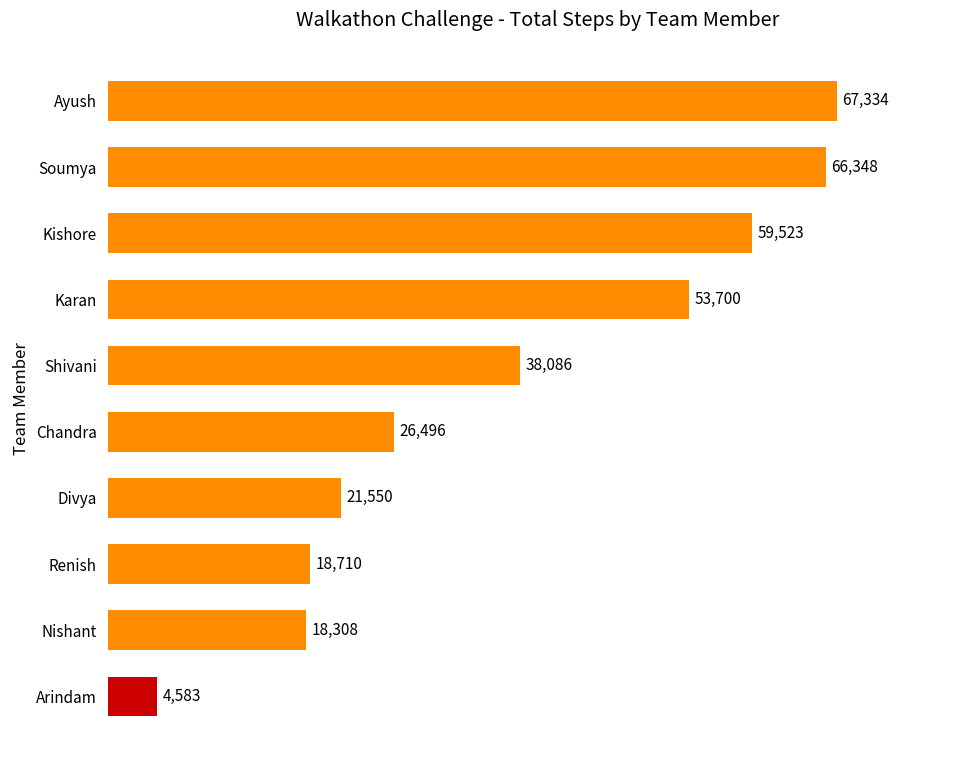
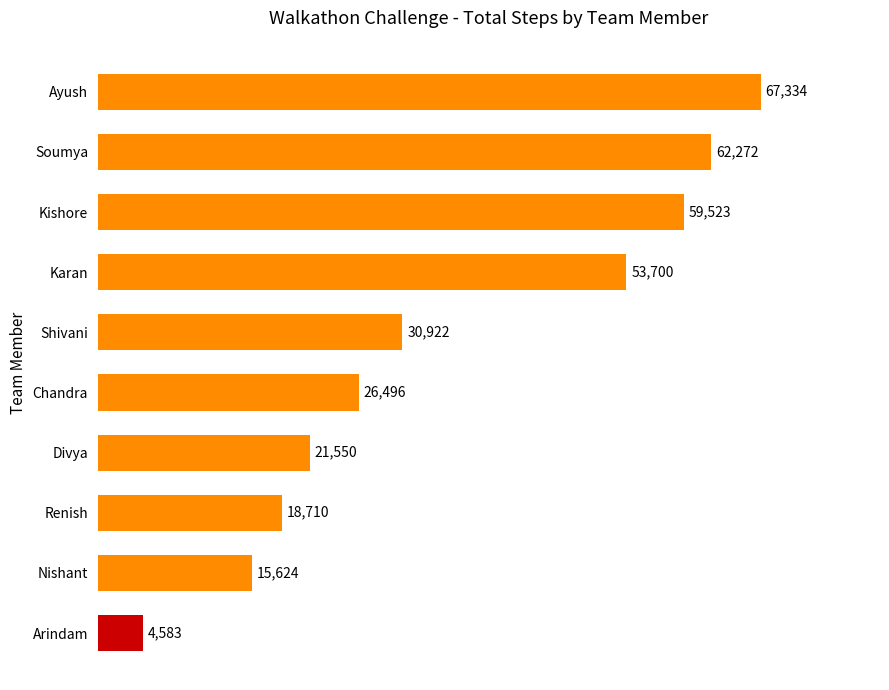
Soumya: 66,348 -> 62,272
Shivani: 38,086 -> 30,922
Nishant: 18,308 -> 15,624
